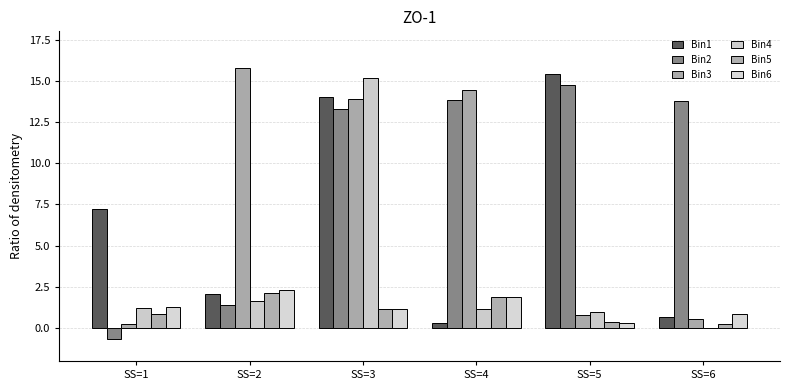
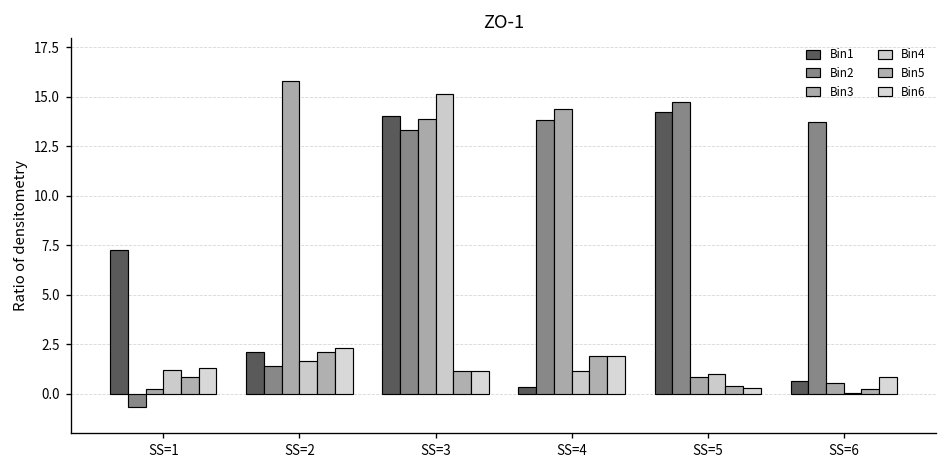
Bin1, SS=5: 15.4 -> 14.2
